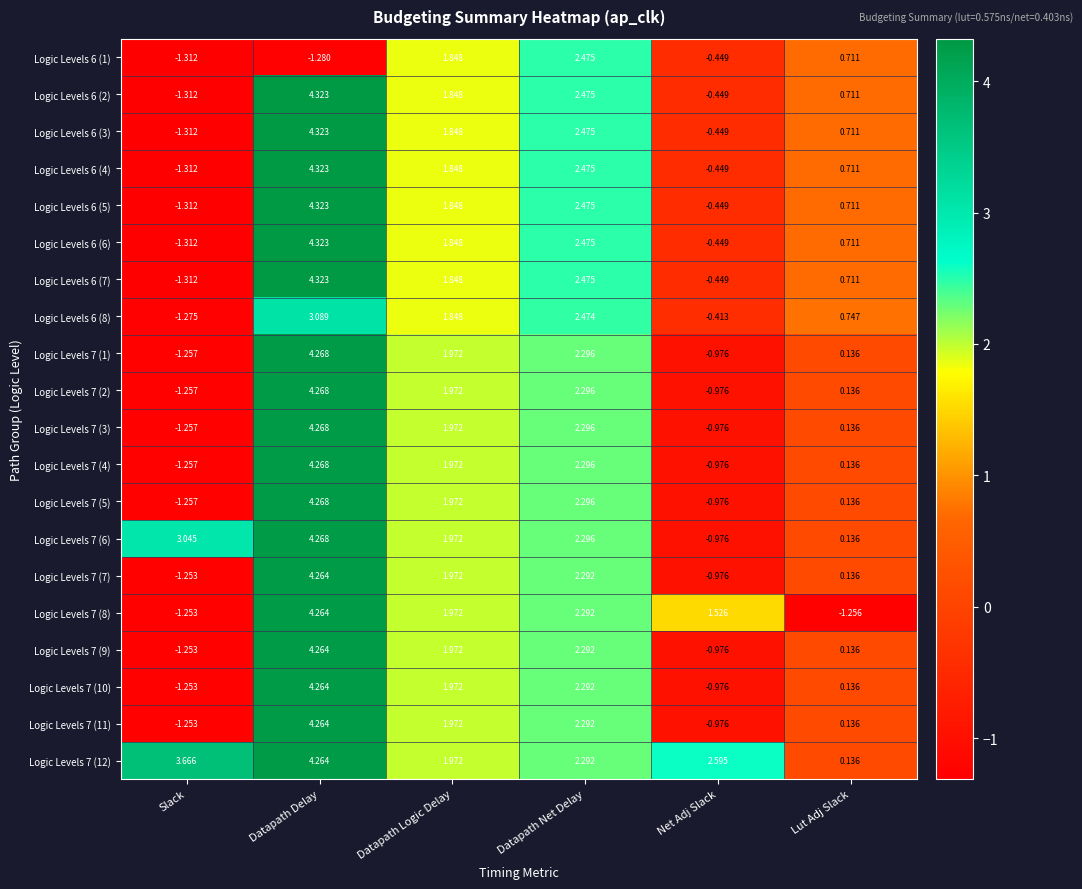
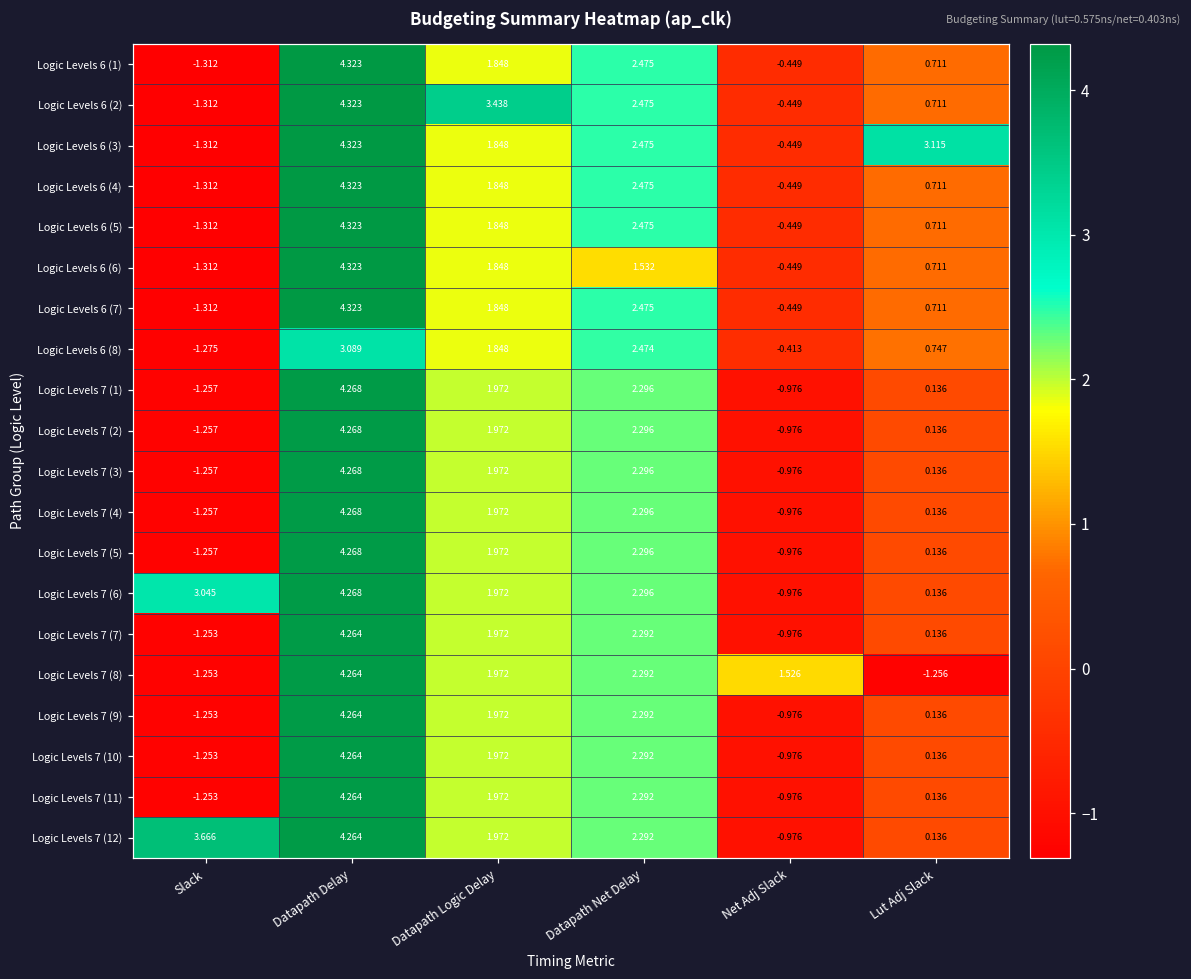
Logic Levels 6 (1), Datapath Delay: -1.280 -> 4.323
Logic Levels 6 (2), Datapath Logic Delay: 1.848 -> 3.438
Logic Levels 6 (3), Lut Adj Slack: 0.711 -> 3.115
Logic Levels 6 (6), Datapath Net Delay: 2.475 -> 1.532
Logic Levels 7 (12), Net Adj Slack: 2.595 -> -0.976
